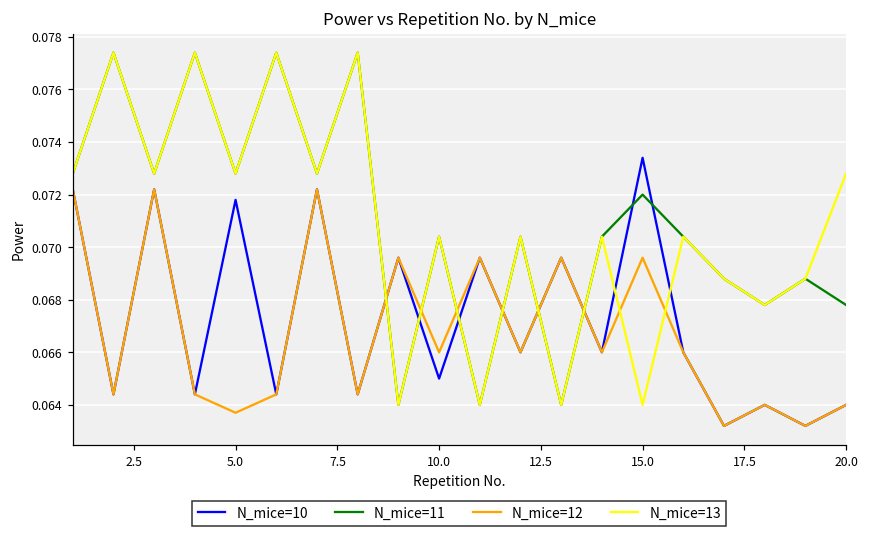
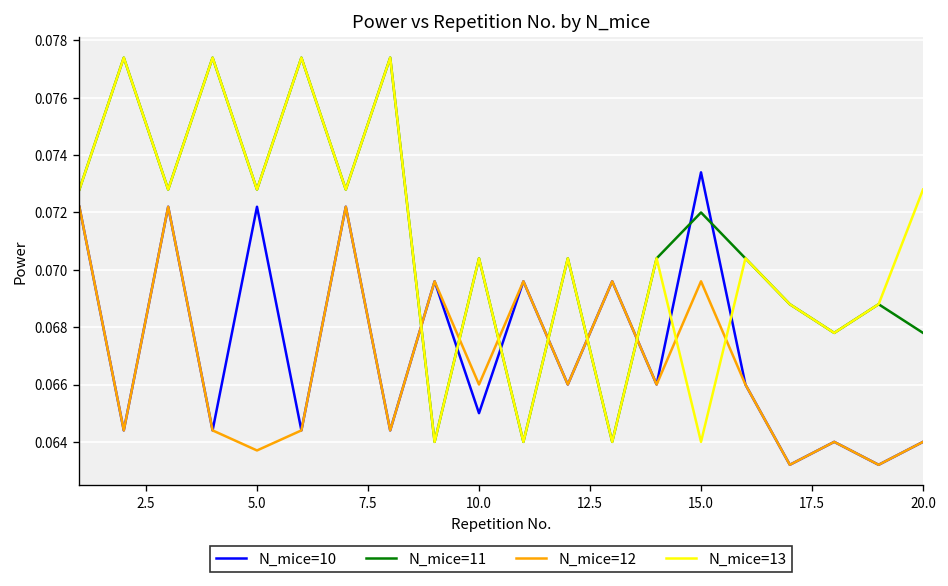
N_mice=10, 5.0: 0.0718 -> 0.0722
